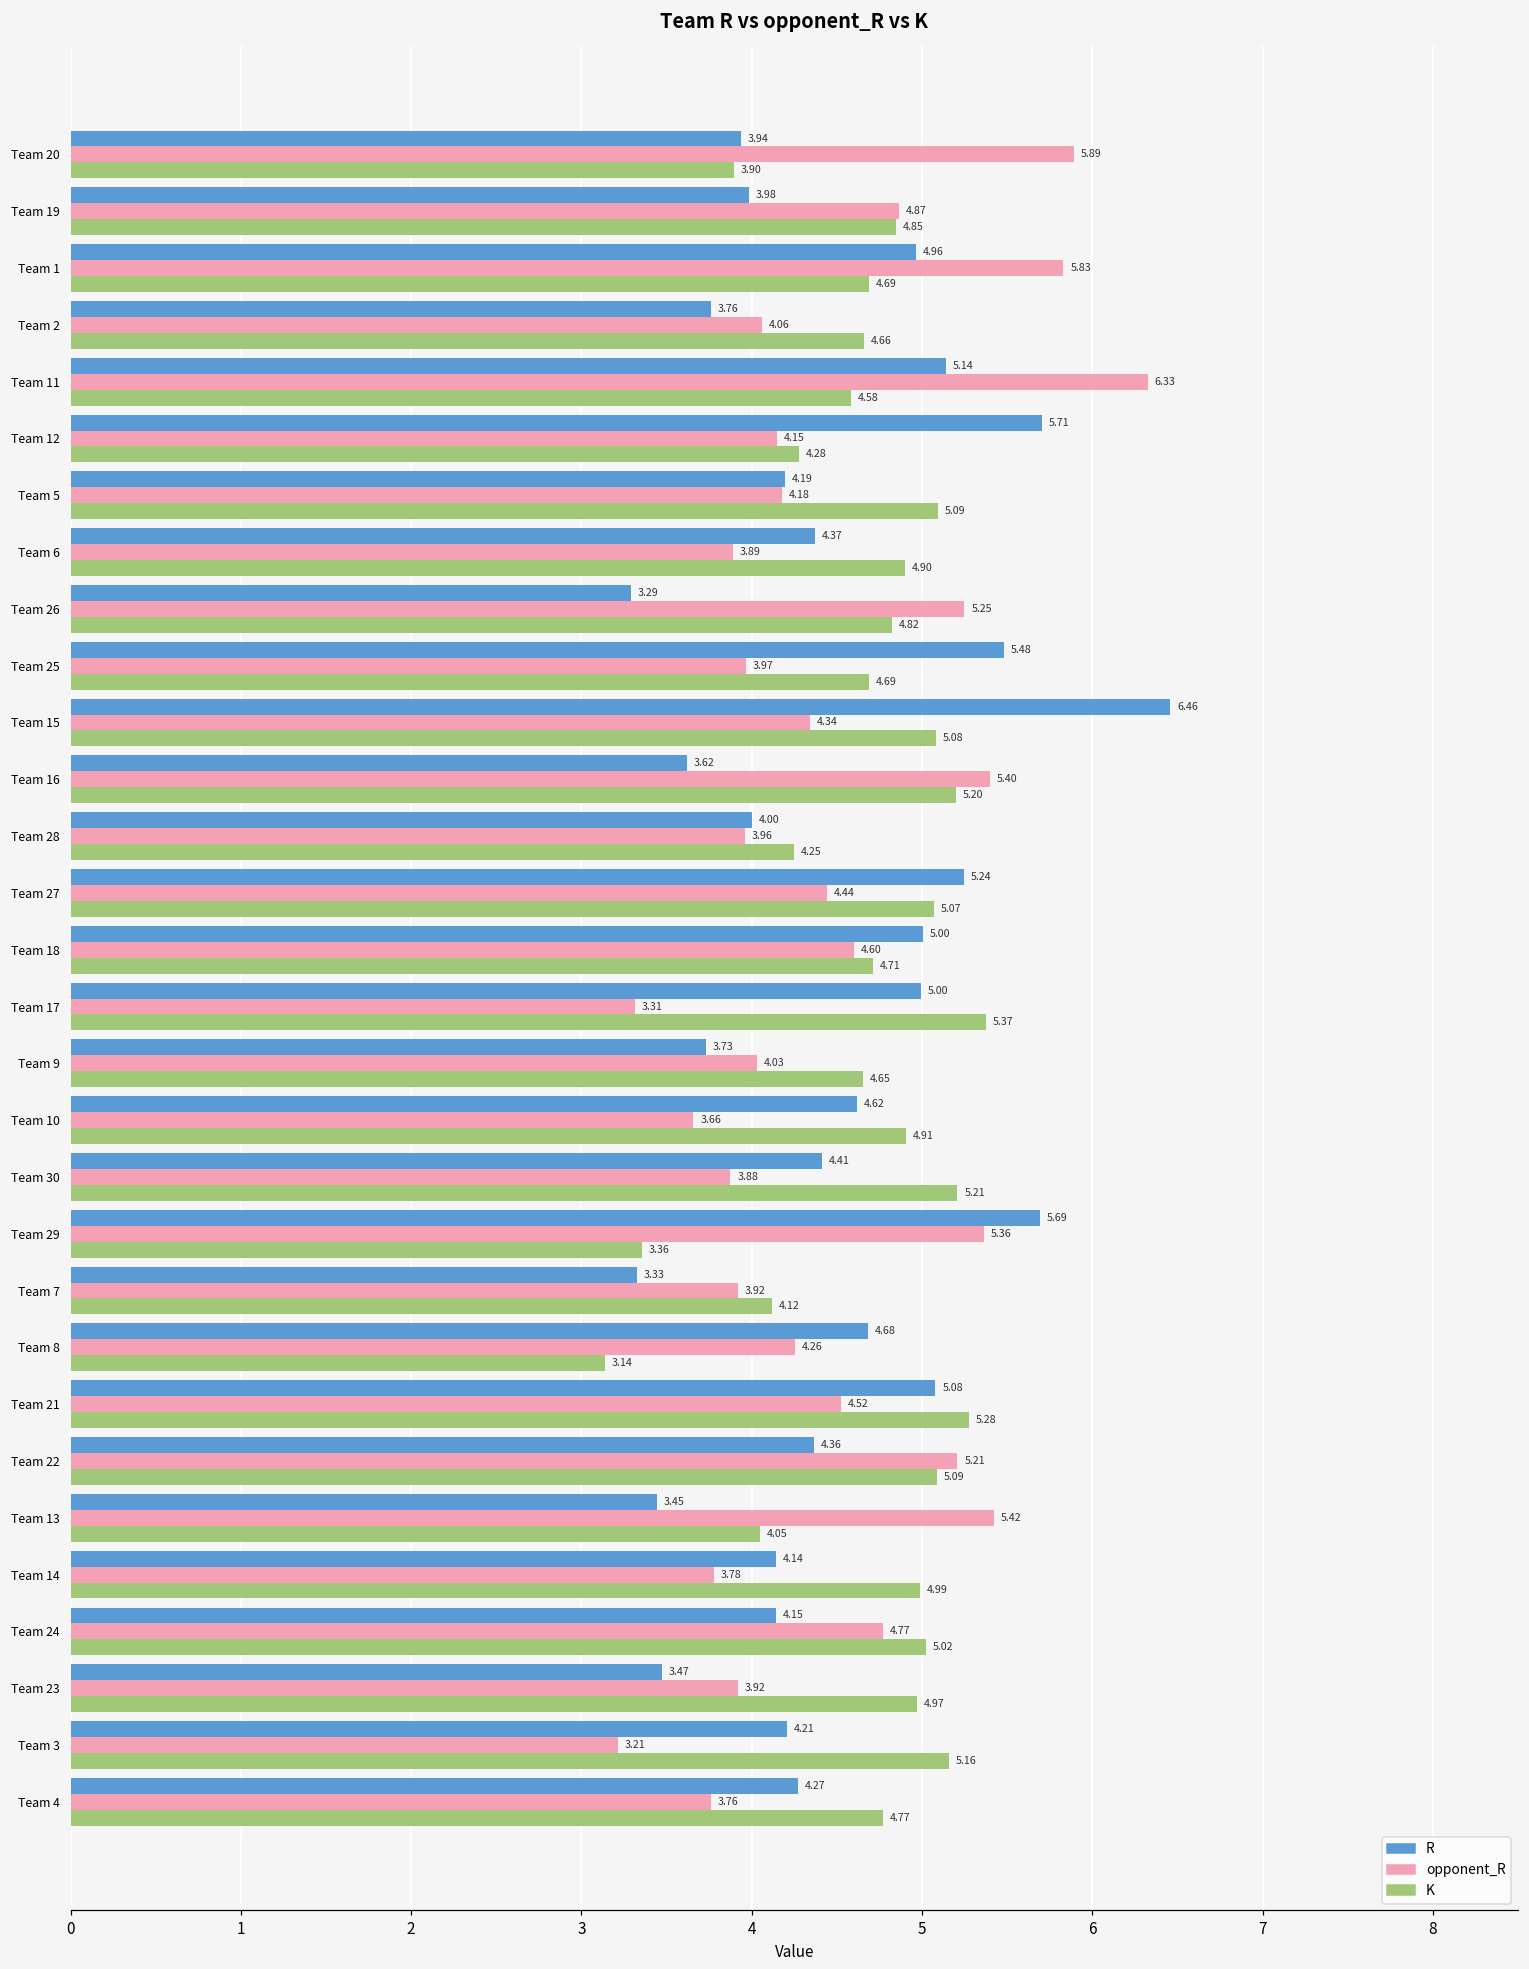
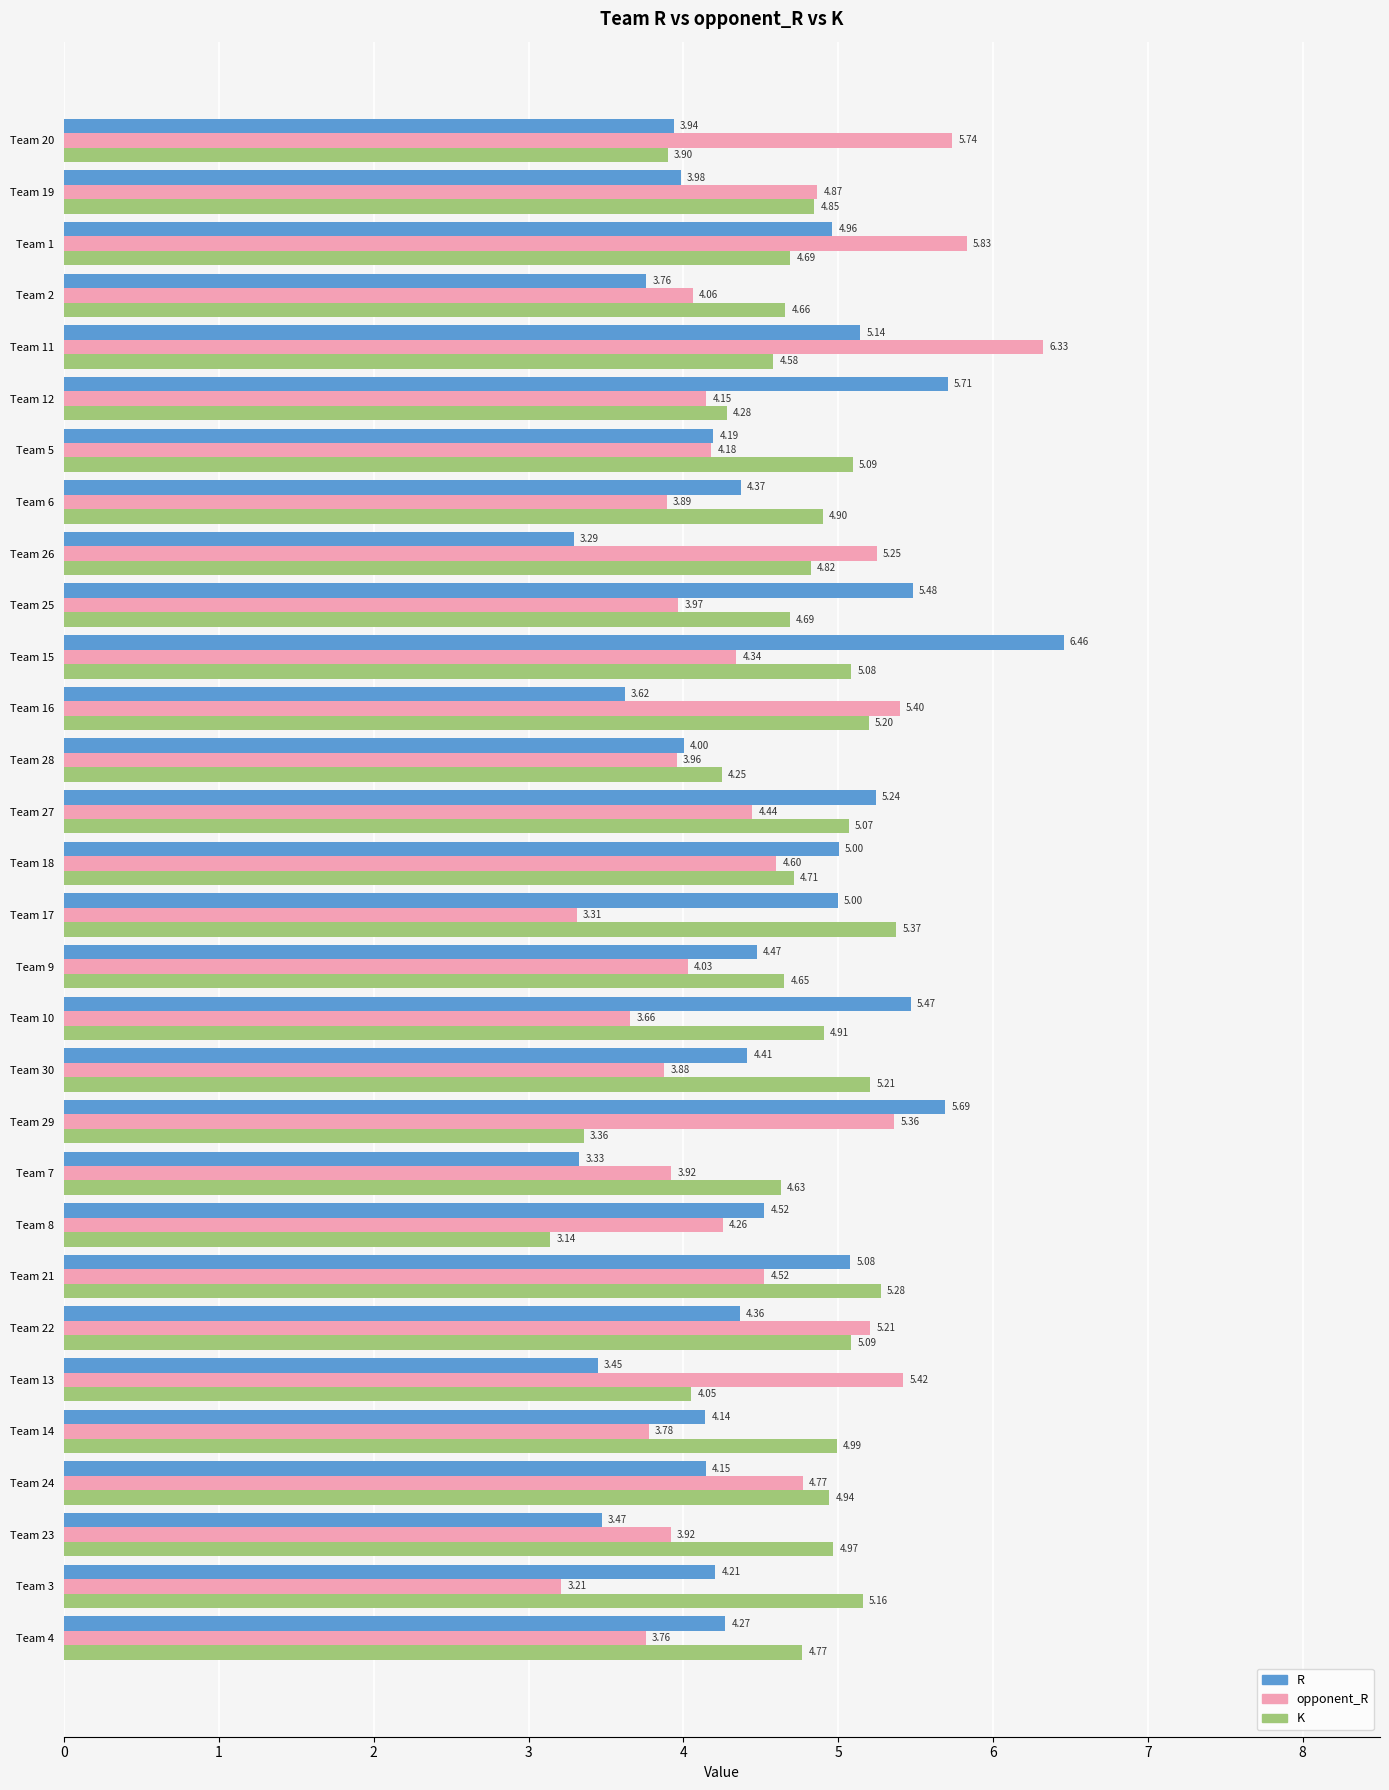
opponent_R, Team 20: 5.89 -> 5.74
R, Team 9: 3.73 -> 4.47
R, Team 10: 4.62 -> 5.47
K, Team 7: 4.12 -> 4.63
R, Team 8: 4.68 -> 4.52
K, Team 24: 5.02 -> 4.94
